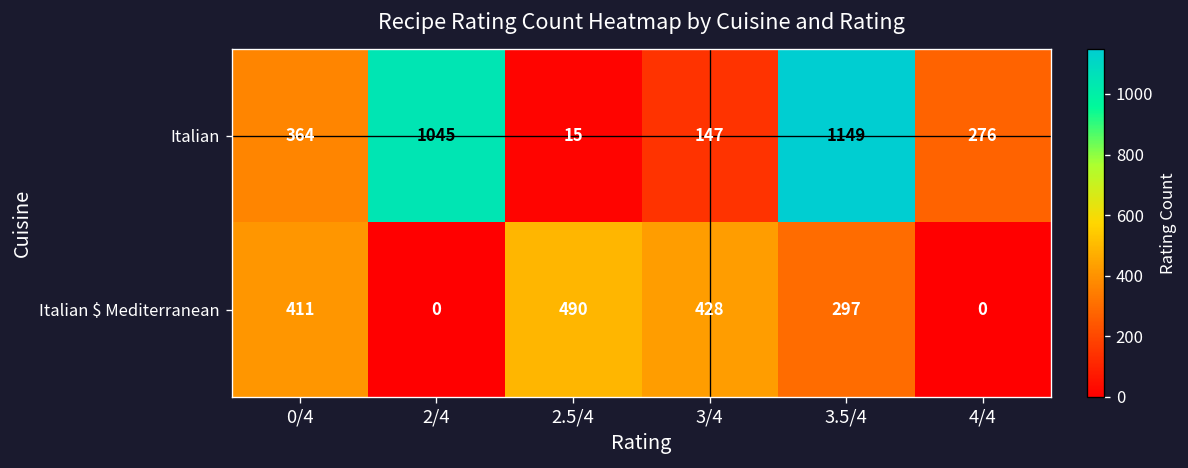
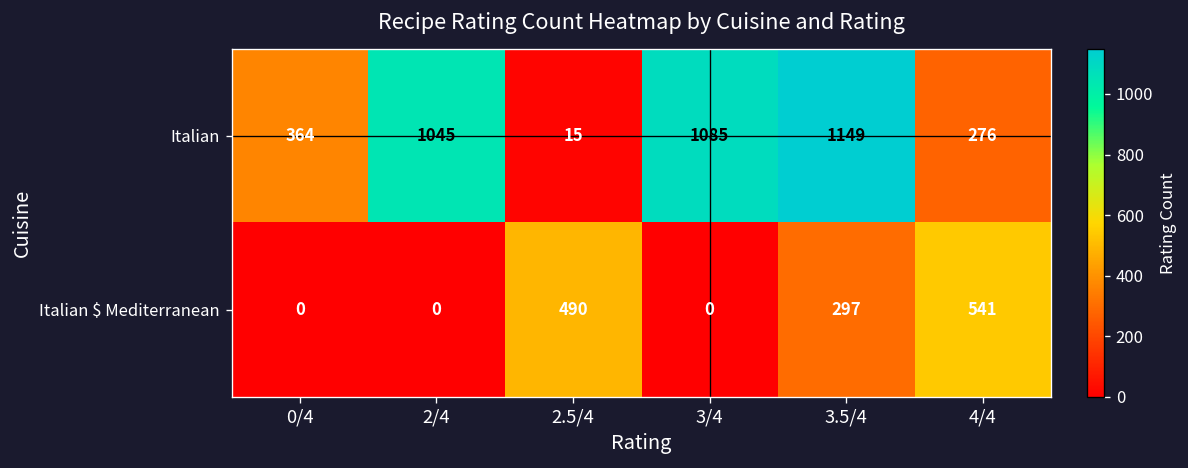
Italian, 3/4: 147 -> 1085
Italian $ Mediterranean, 0/4: 411 -> 0
Italian $ Mediterranean, 3/4: 428 -> 0
Italian $ Mediterranean, 4/4: 0 -> 541
